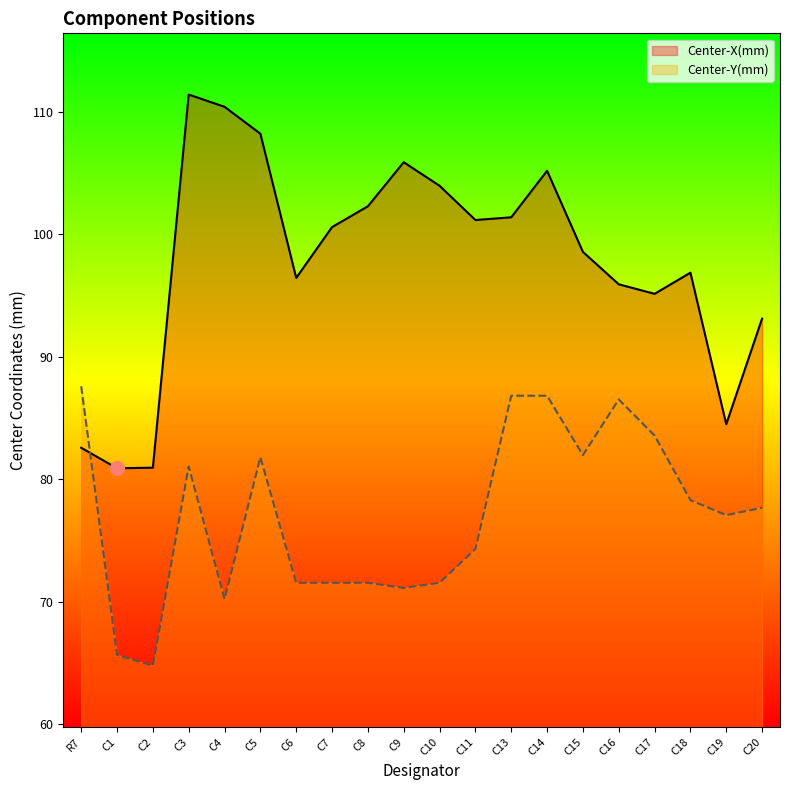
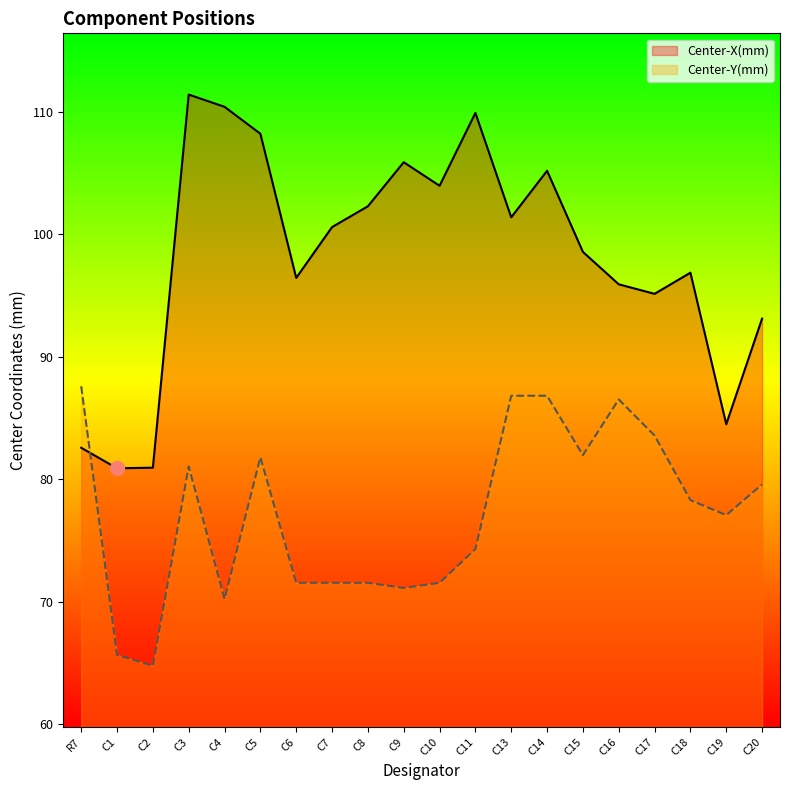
Center-X(mm), C11: 101.2 -> 109.9
Center-Y(mm), C20: 77.7 -> 79.6
